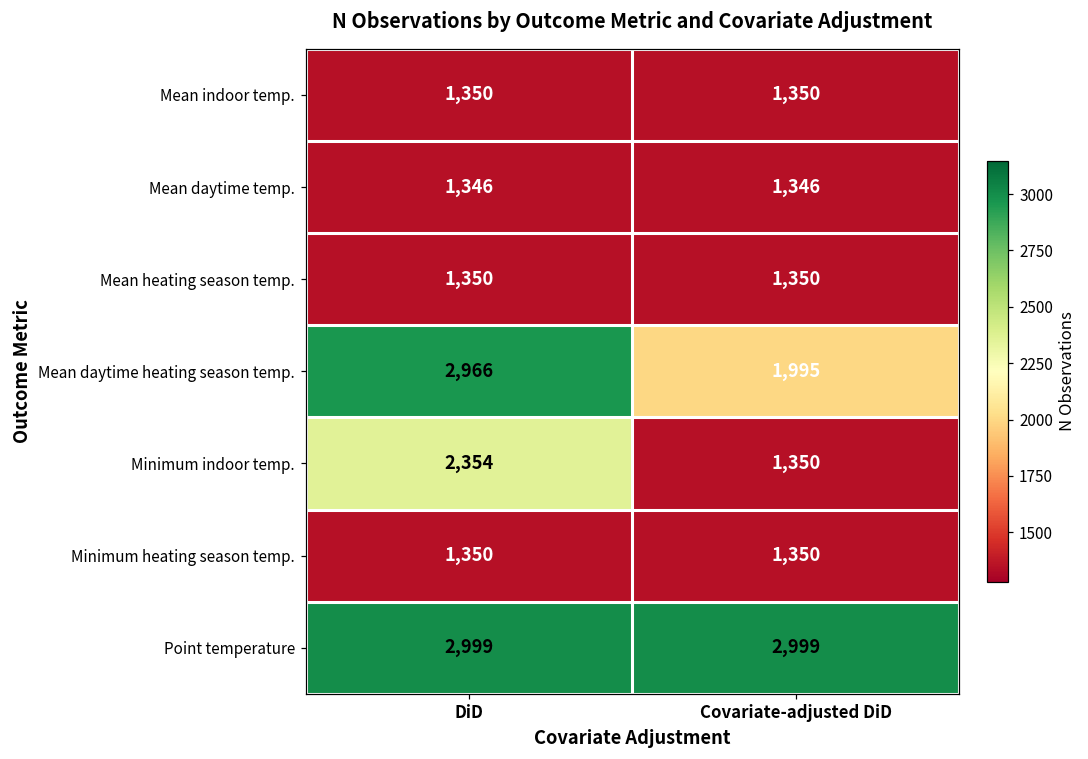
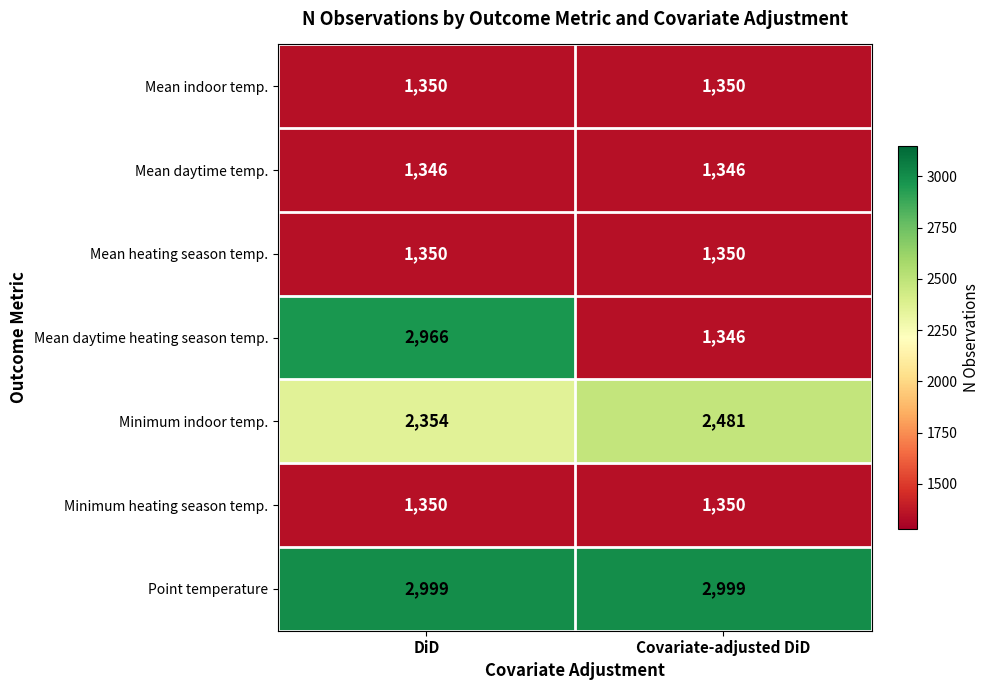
Mean daytime heating season temp., Covariate-adjusted DiD: 1,995 -> 1,346
Minimum indoor temp., Covariate-adjusted DiD: 1,350 -> 2,481
